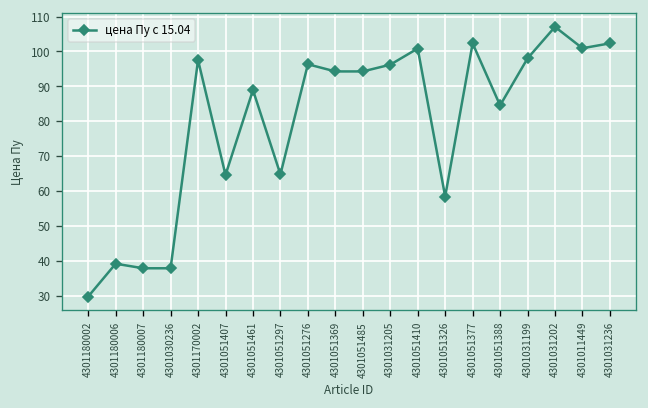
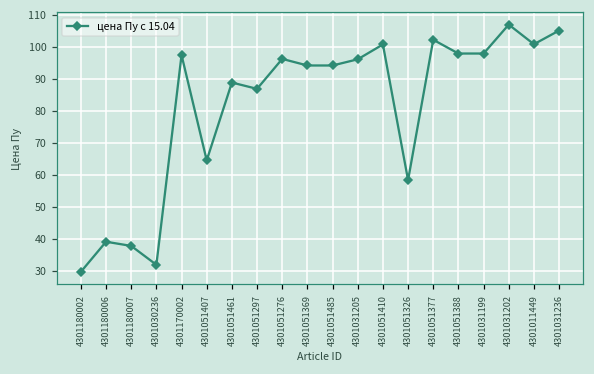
4301030236: 38 -> 32
4301051297: 65 -> 87
4301051388: 85 -> 98
4301031236: 102 -> 105
